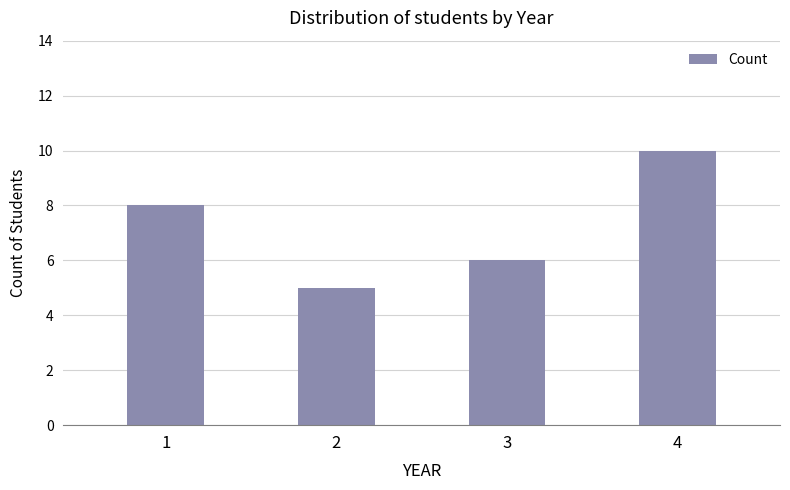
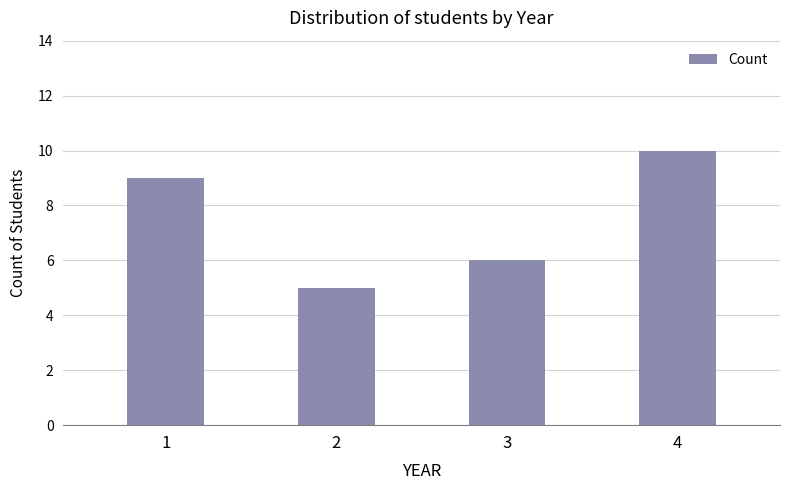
1: 8 -> 9
